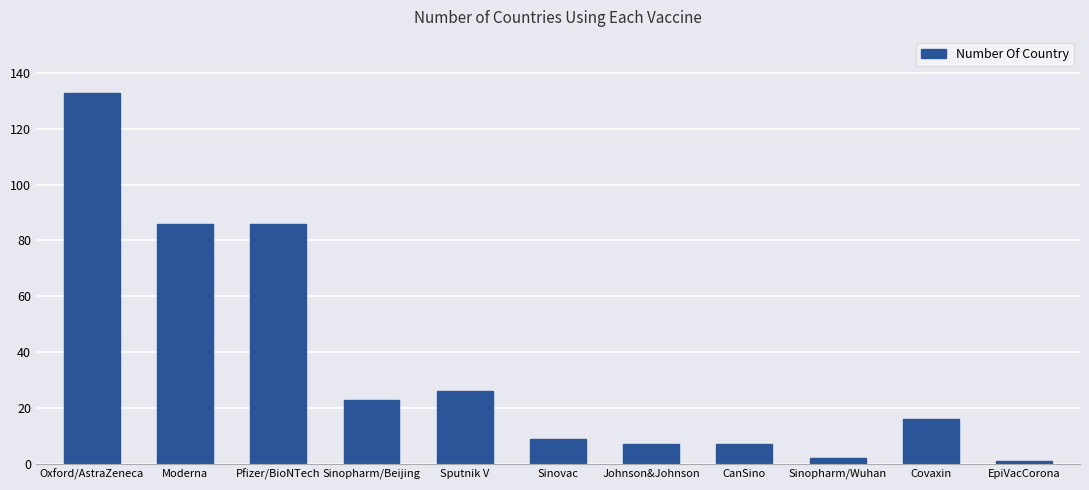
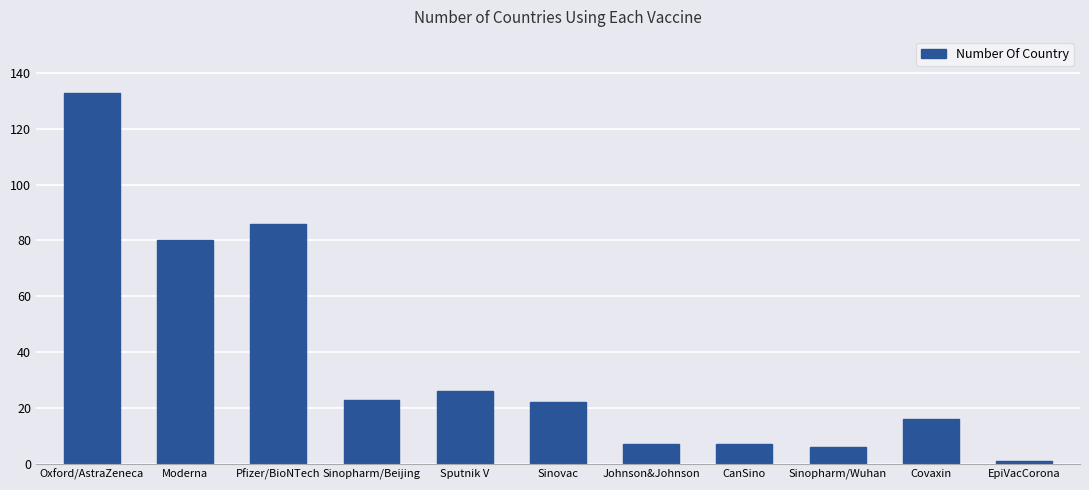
Moderna: 86 -> 80
Sinovac: 9 -> 22
Sinopharm/Wuhan: 2 -> 6
